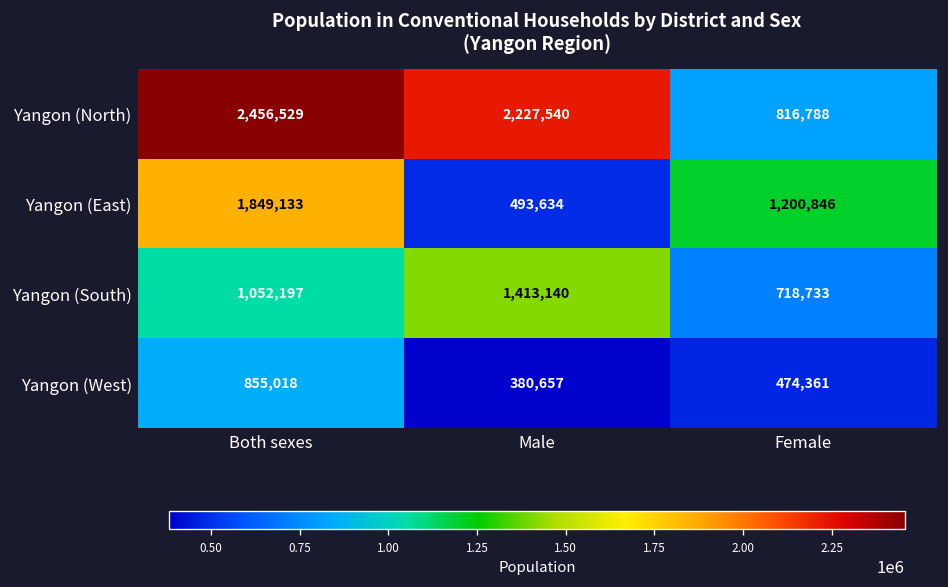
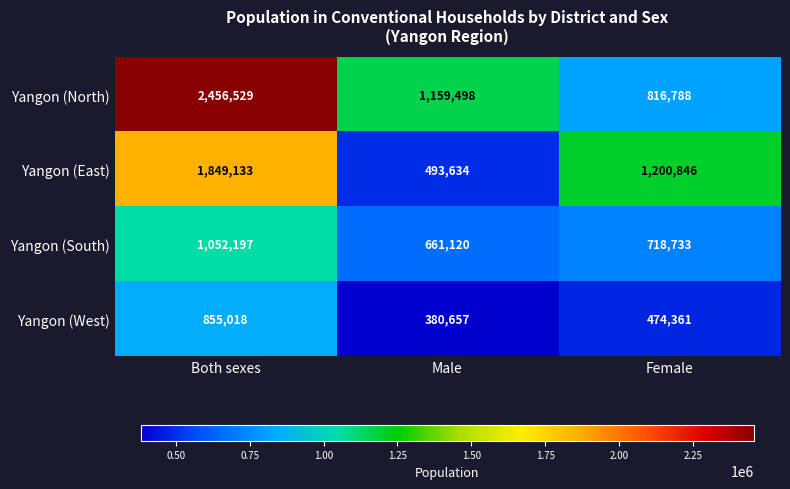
Yangon (North), Male: 2,227,540 -> 1,159,498
Yangon (South), Male: 1,413,140 -> 661,120
